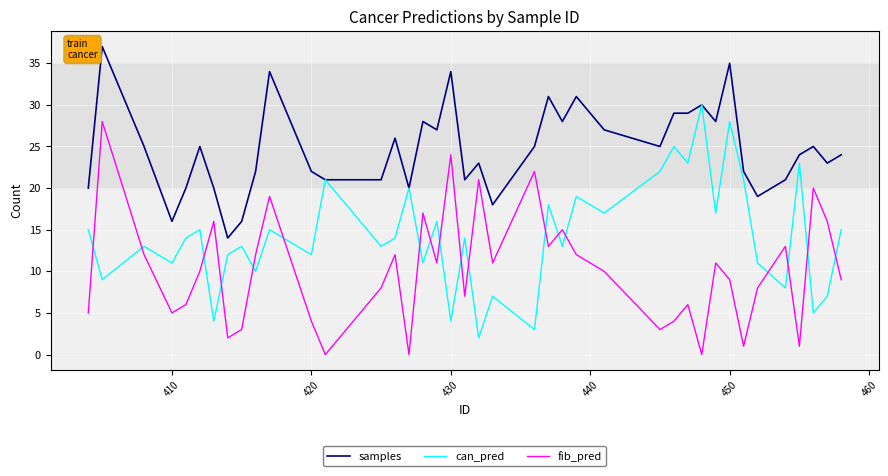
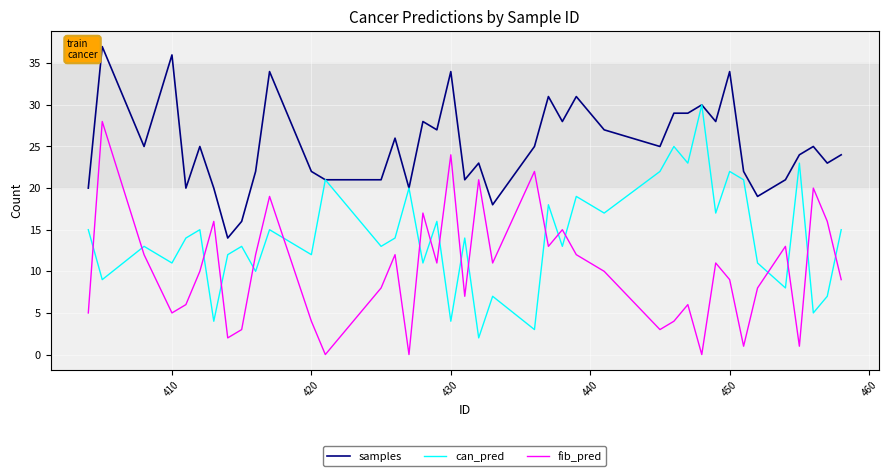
samples, 410: 16 -> 36
samples, 450: 35 -> 34
can_pred, 450: 28 -> 22
